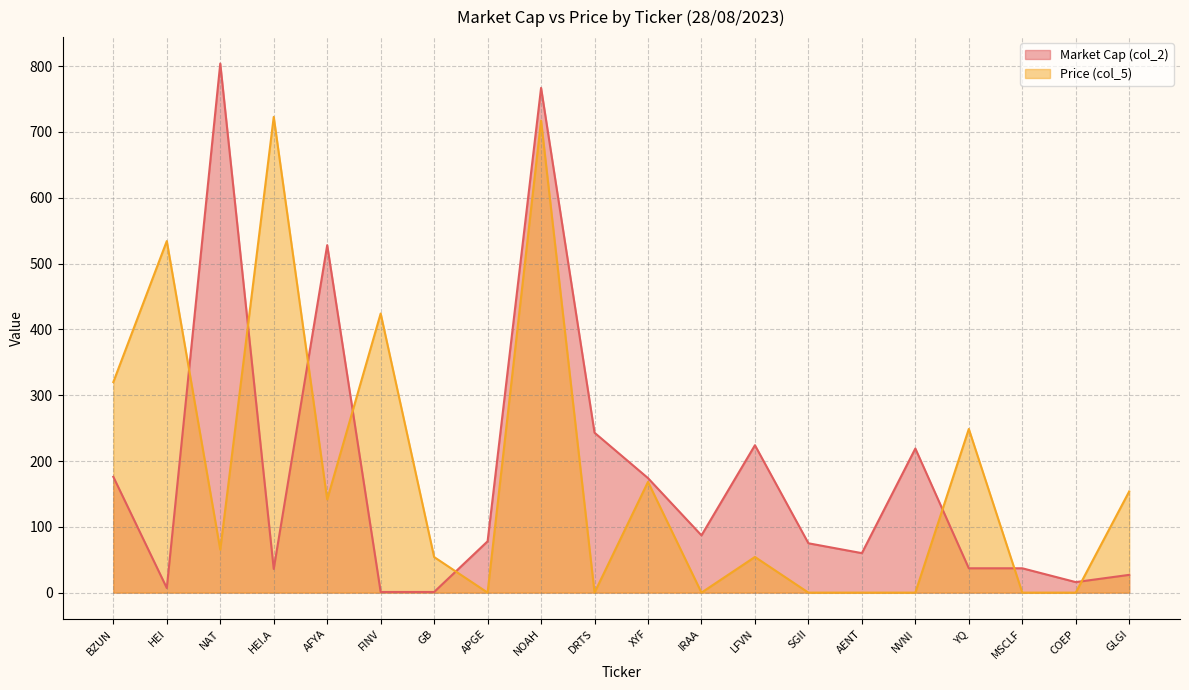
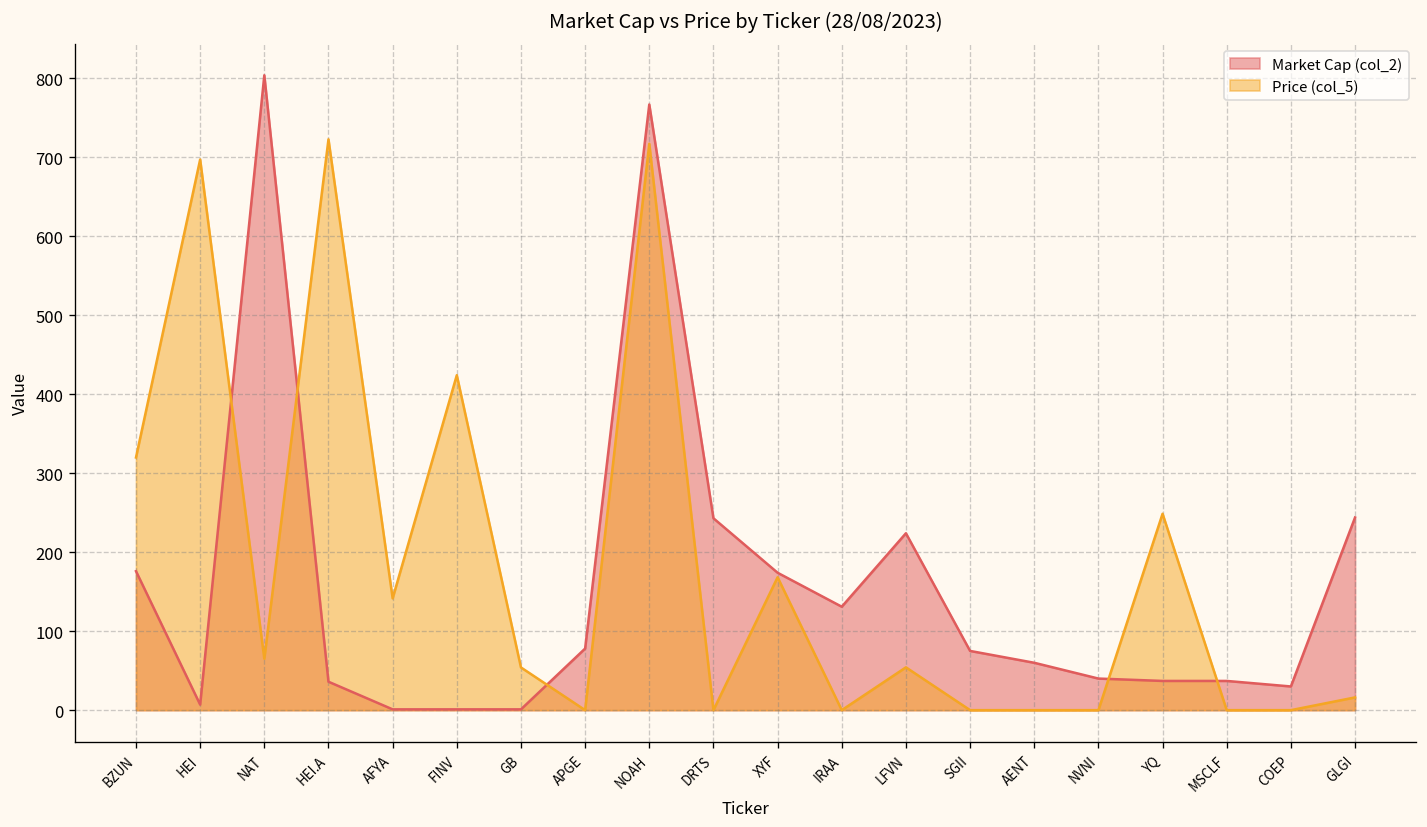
Price (col_5), HEI: 530 -> 700
Market Cap (col_2), AFYA: 530 -> 0
Market Cap (col_2), IRAA: 90 -> 130
Market Cap (col_2), NVNI: 220 -> 40
Market Cap (col_2), COEP: 20 -> 30
Market Cap (col_2), GLGI: 30 -> 240
Price (col_5), GLGI: 150 -> 20
